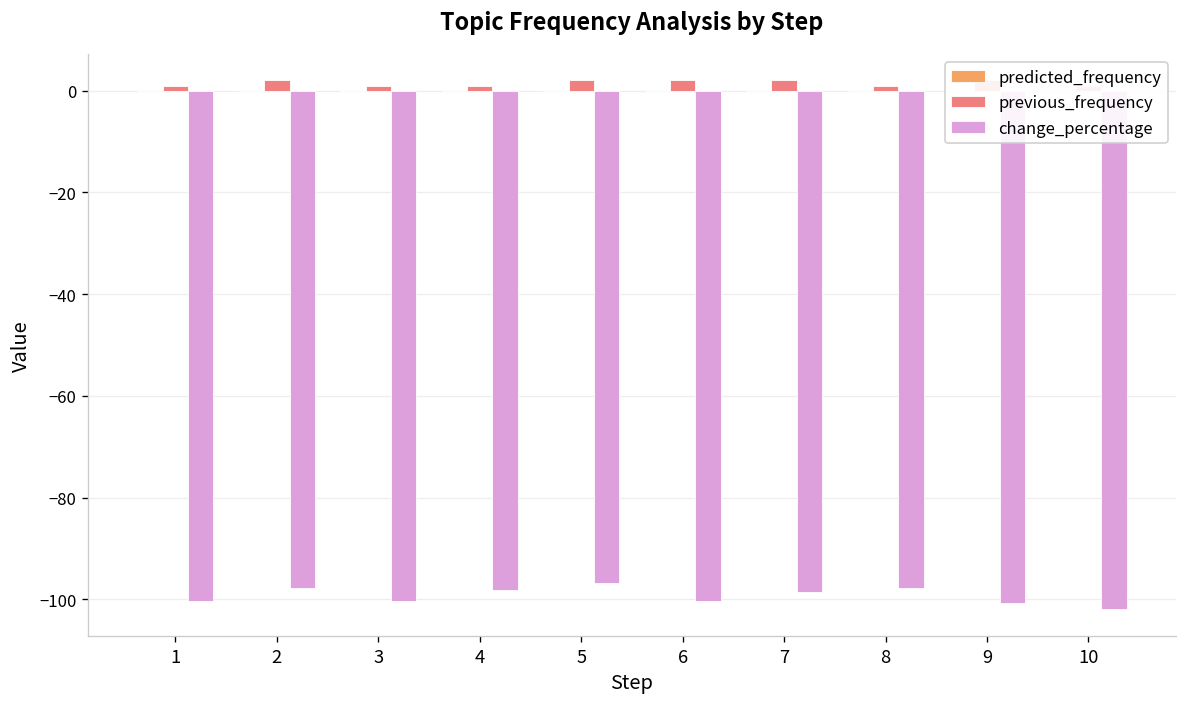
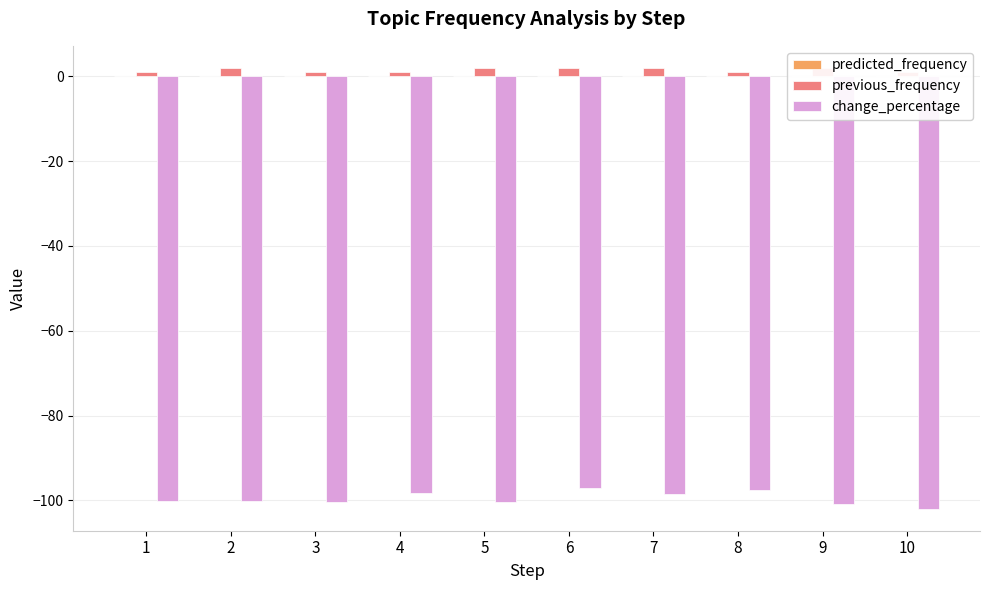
change_percentage, 2: -98 -> -100
change_percentage, 5: -97 -> -100
change_percentage, 6: -100 -> -97
